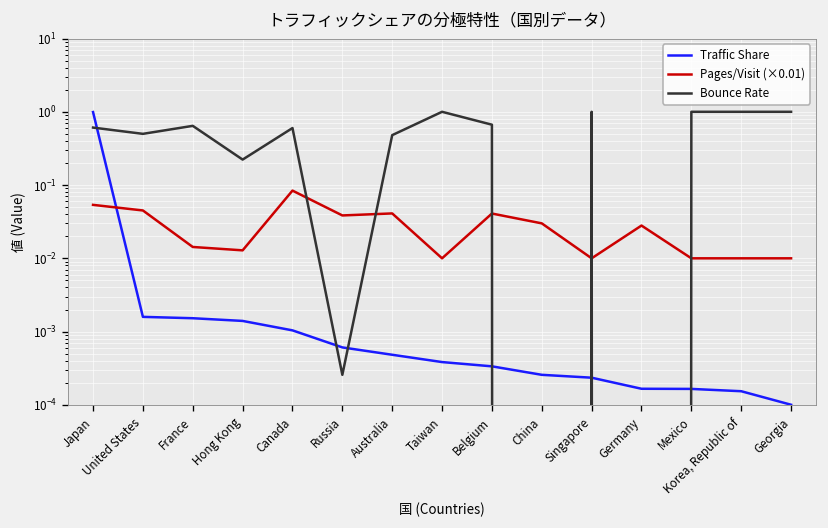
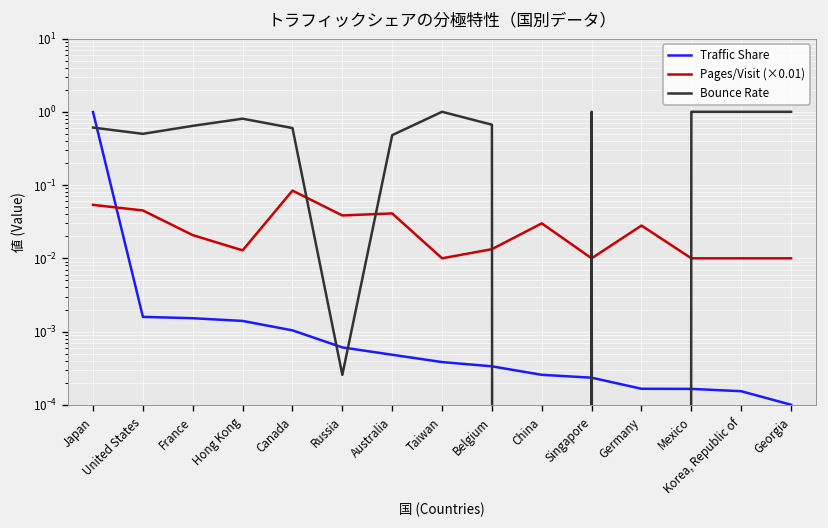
Pages/Visit (×0.01), France: 0.014 -> 0.021
Bounce Rate, Hong Kong: 0.22 -> 0.8
Pages/Visit (×0.01), Belgium: 0.04 -> 0.013
